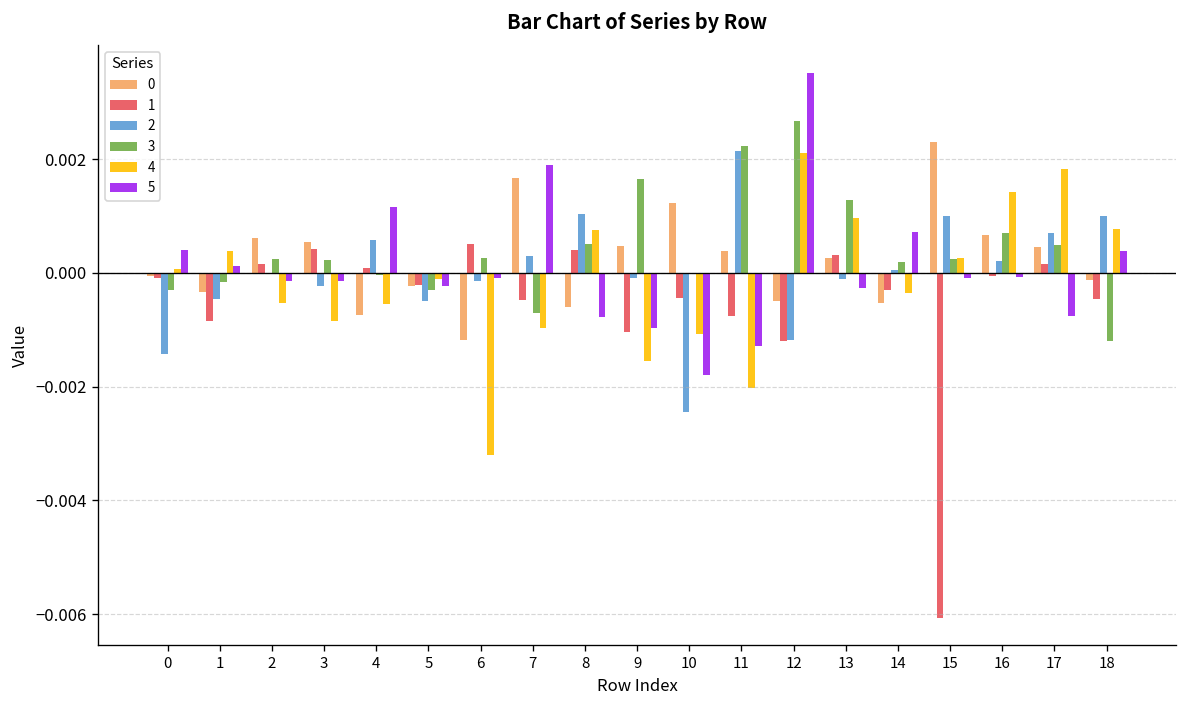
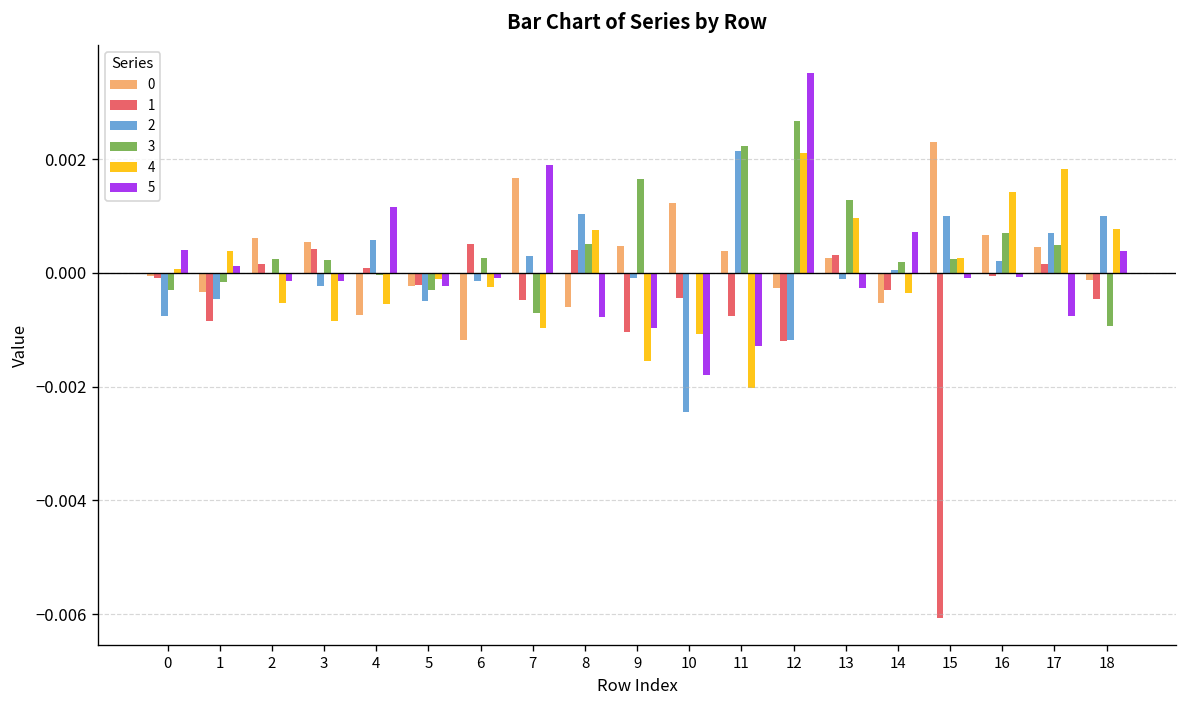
2, 0: -0.0014 -> -0.0008
4, 6: -0.0032 -> -0.0002
0, 12: -0.0005 -> -0.0003
3, 18: -0.0012 -> -0.0009
